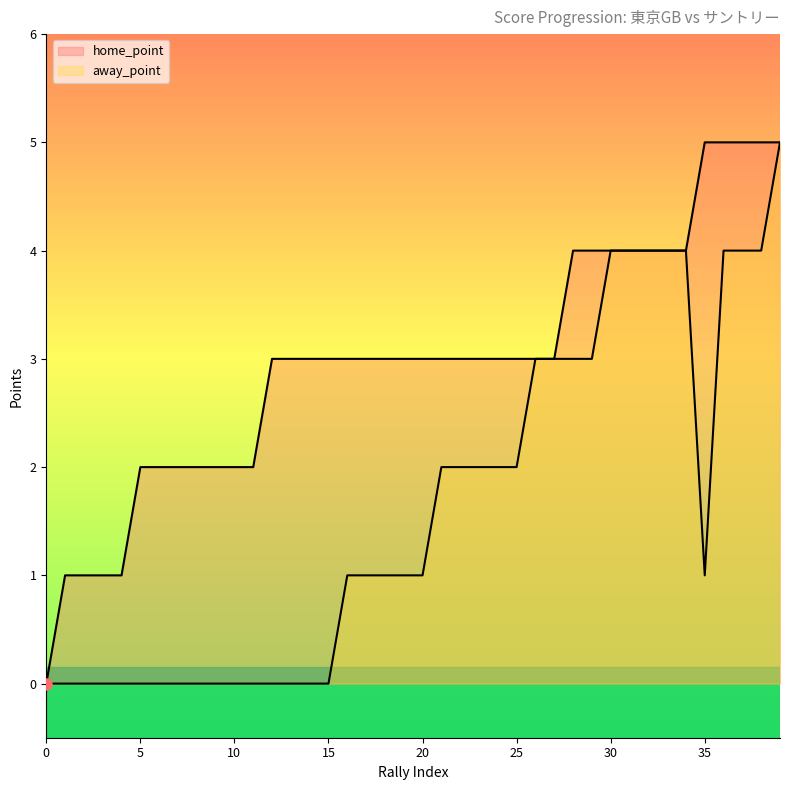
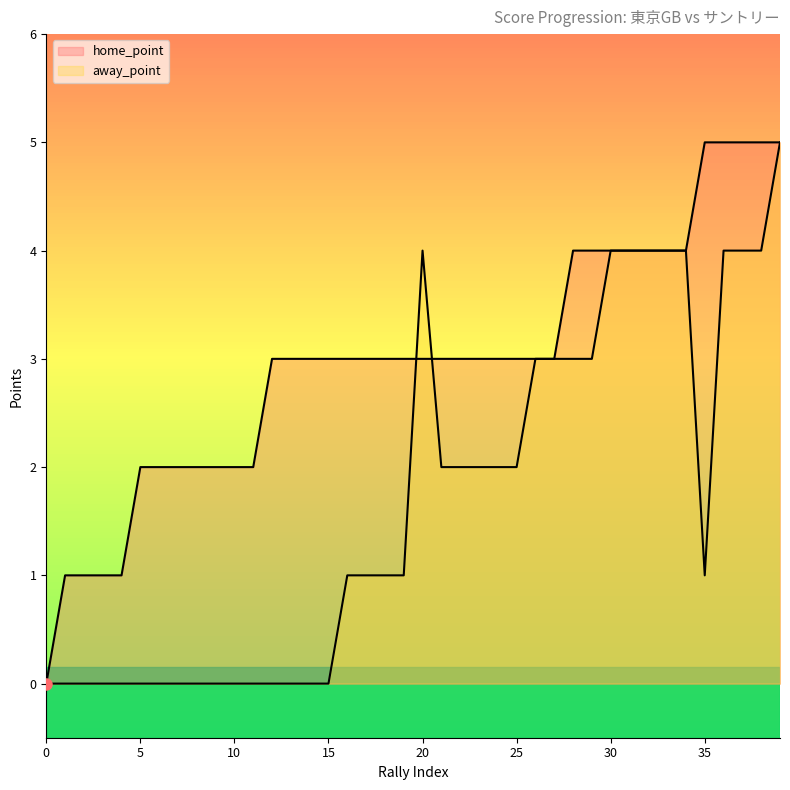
away_point, 20: 1 -> 4
